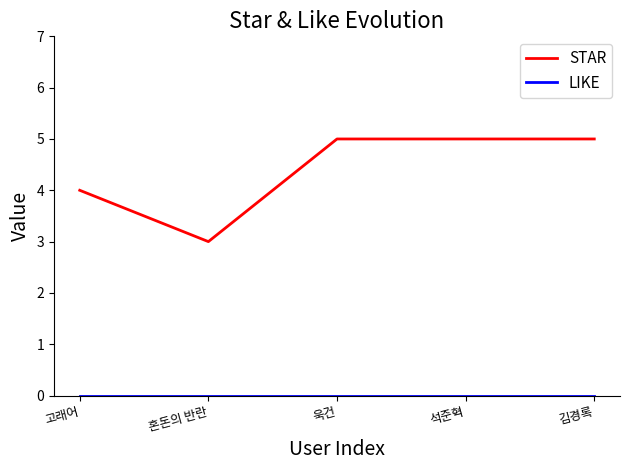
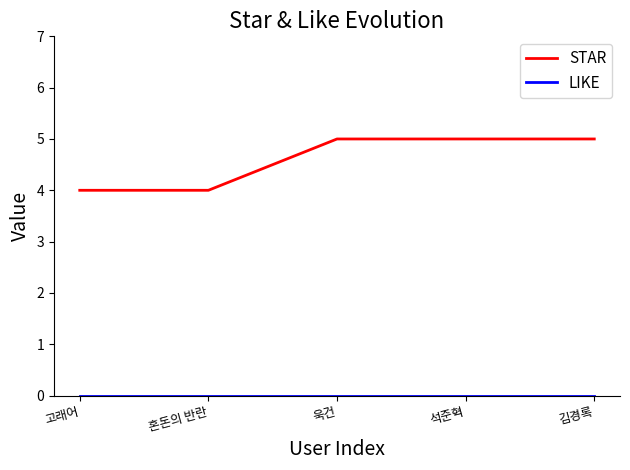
STAR, 혼돈의 반란: 3 -> 4
